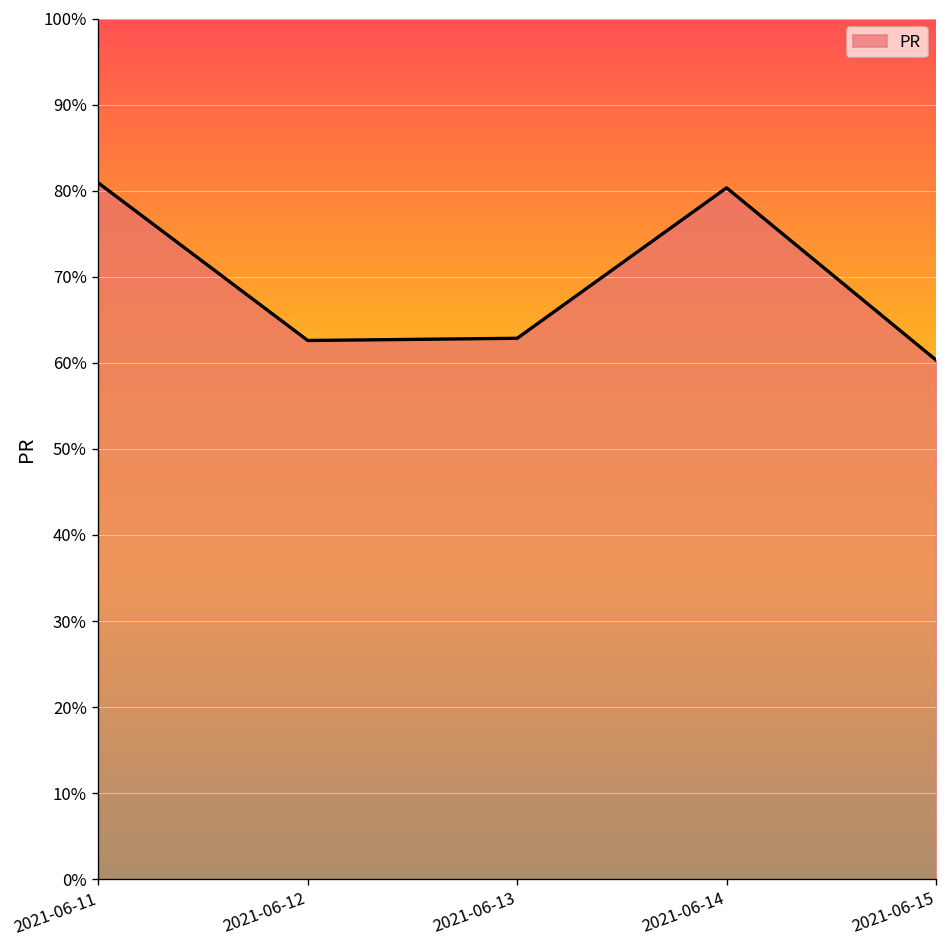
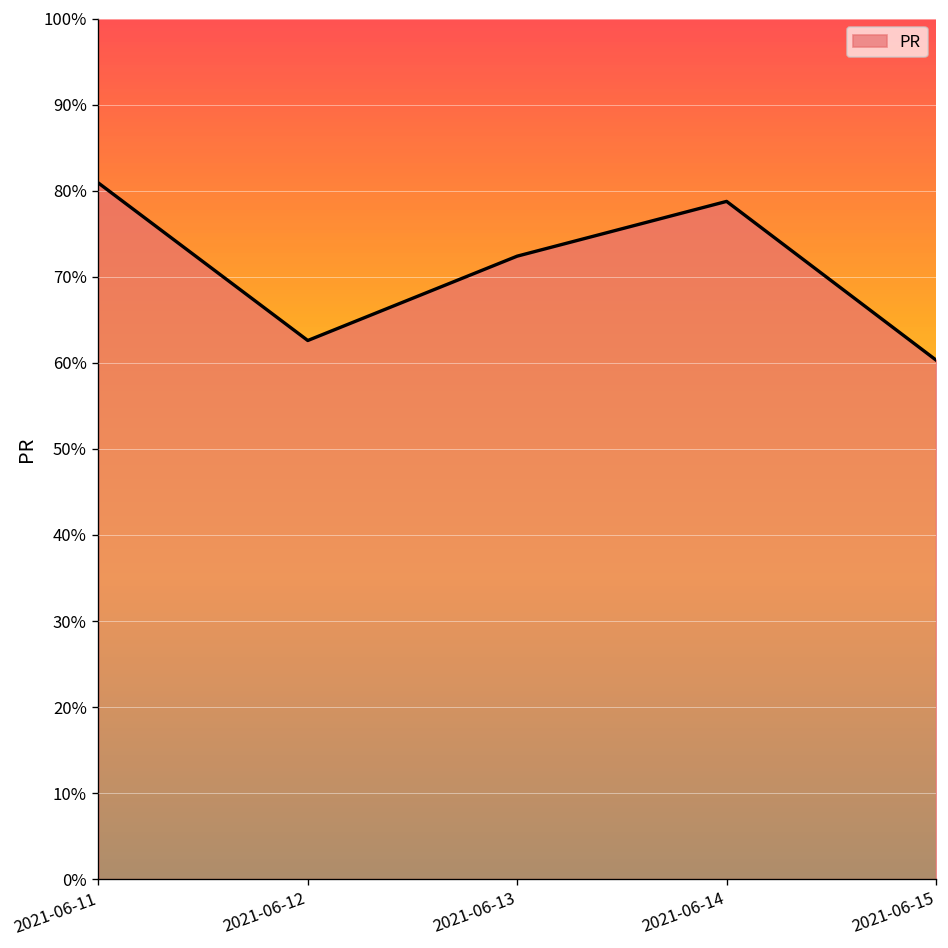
2021-06-13: 63% -> 72%
2021-06-14: 80% -> 79%
